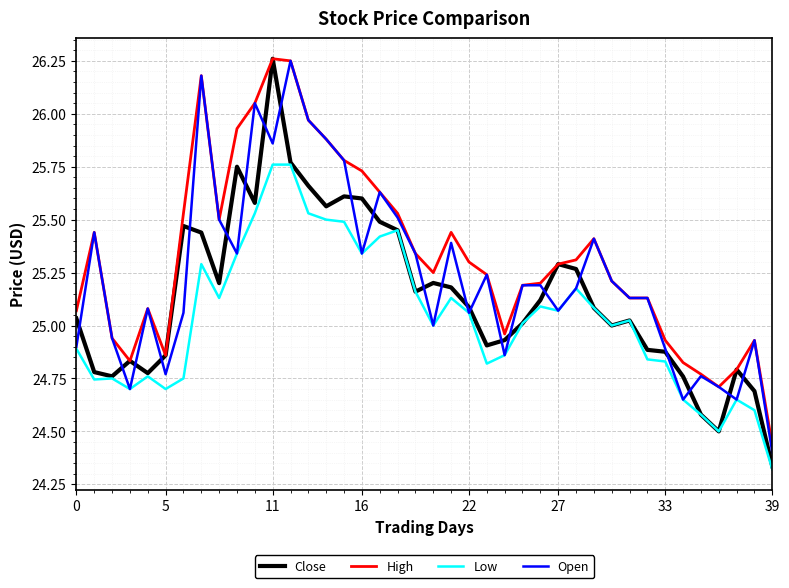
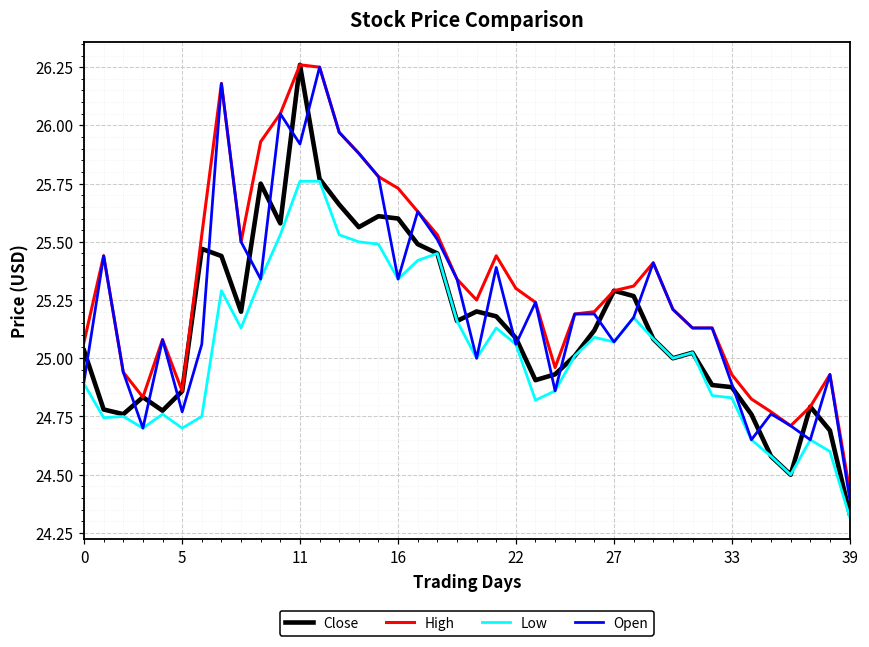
Open, 11: 25.86 -> 25.92
